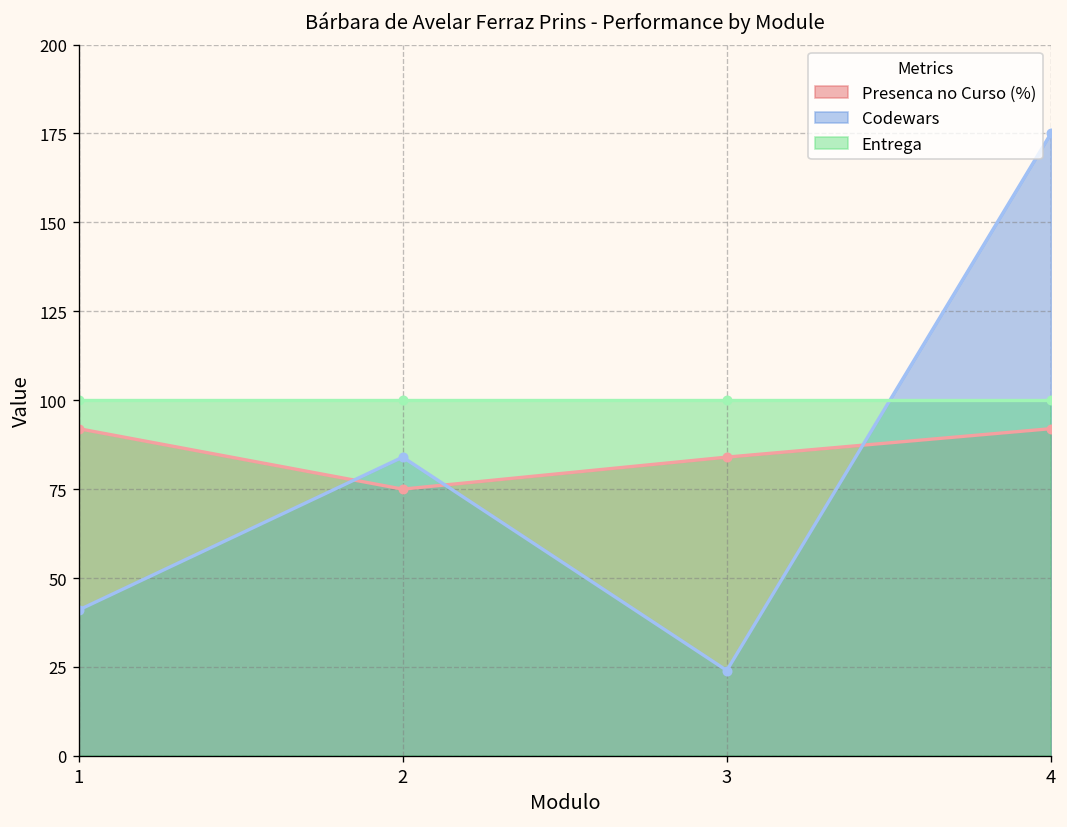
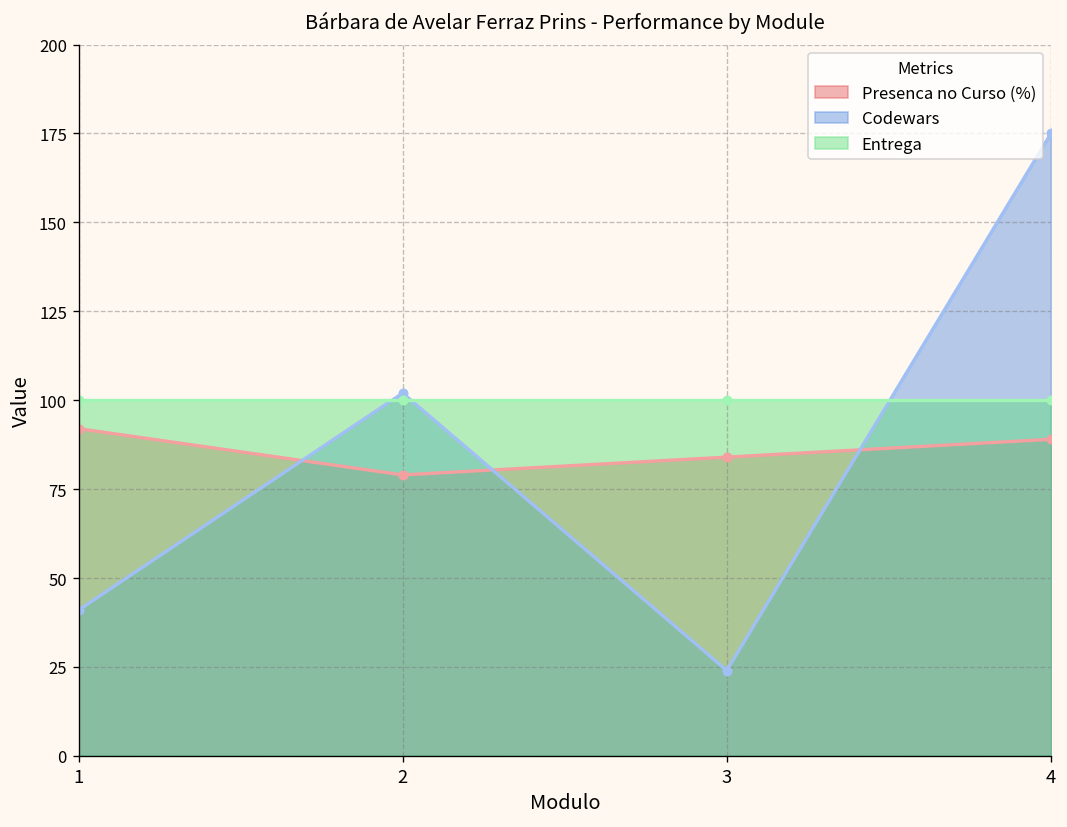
Presenca no Curso (%), 2: 75 -> 79
Codewars, 2: 84 -> 102
Presenca no Curso (%), 4: 92 -> 89
